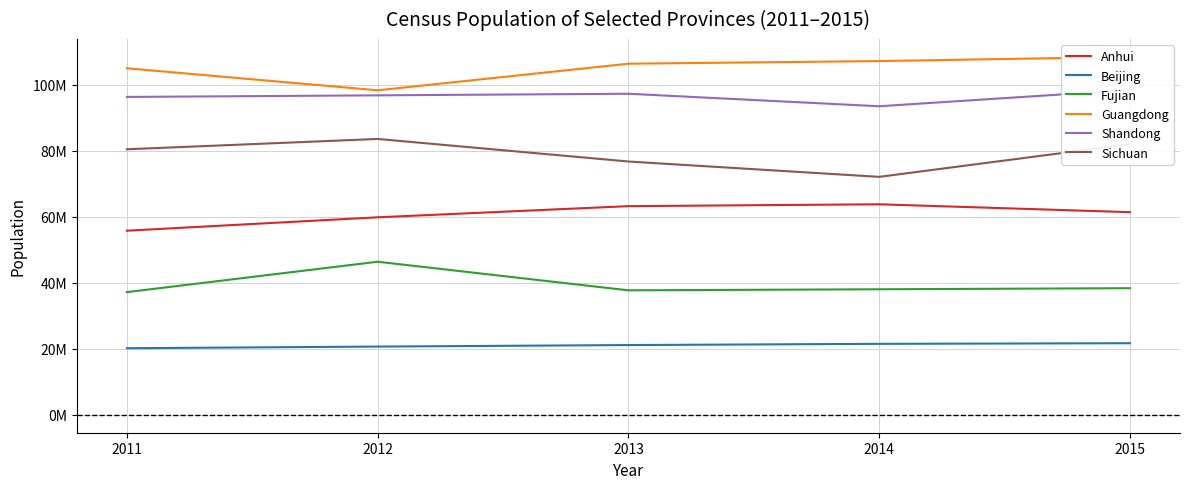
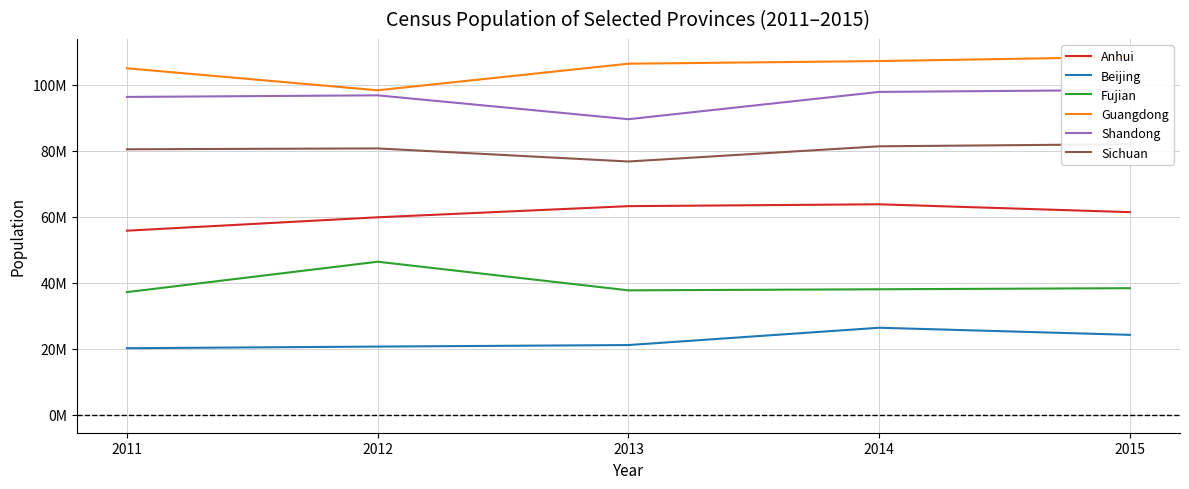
Sichuan, 2012: 84000000 -> 81000000
Shandong, 2013: 97000000 -> 90000000
Beijing, 2014: 22000000 -> 26000000
Shandong, 2014: 94000000 -> 98000000
Sichuan, 2014: 72000000 -> 81000000
Beijing, 2015: 22000000 -> 24000000
